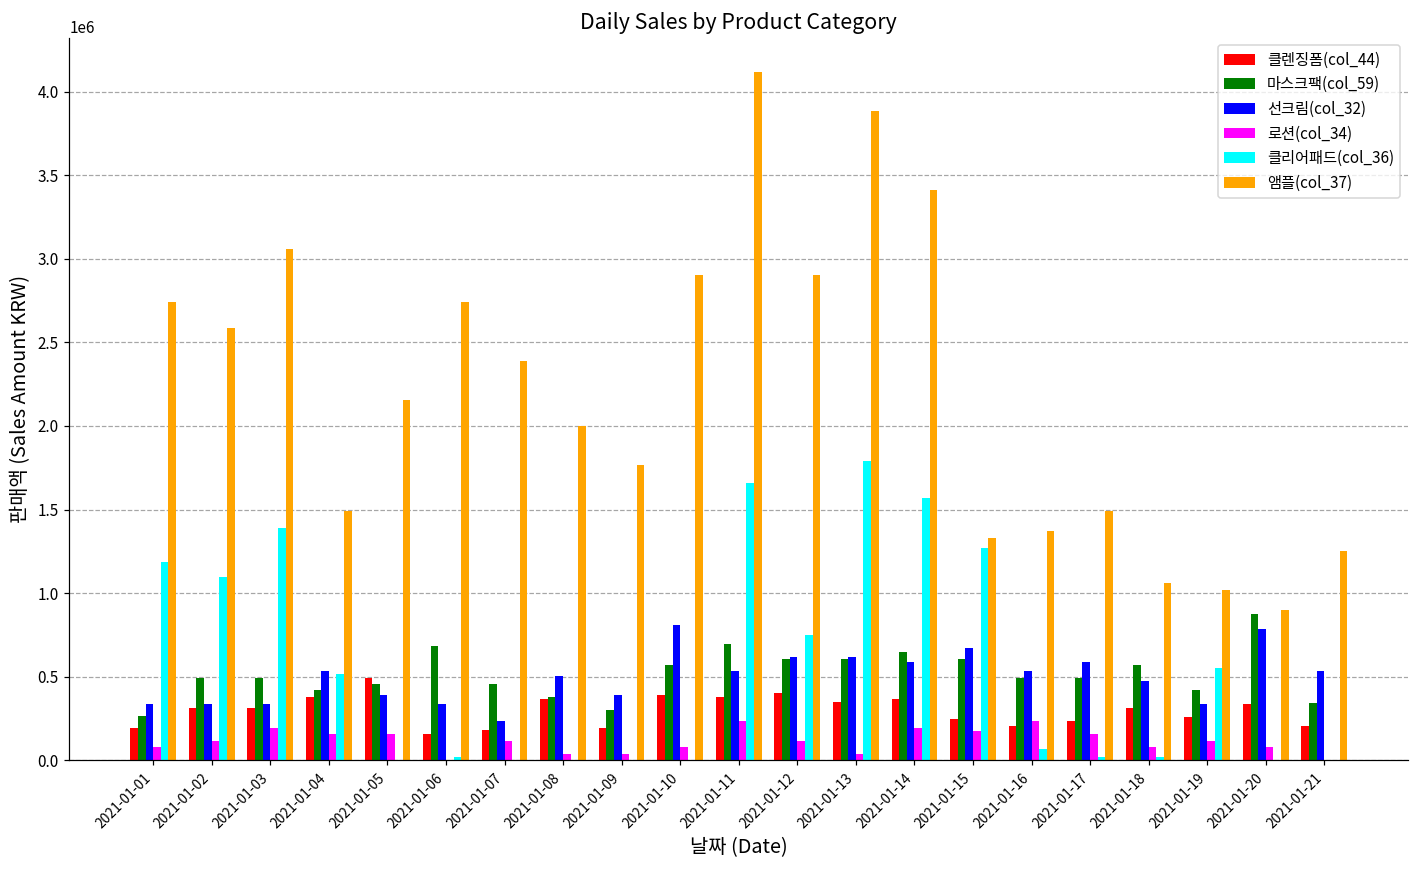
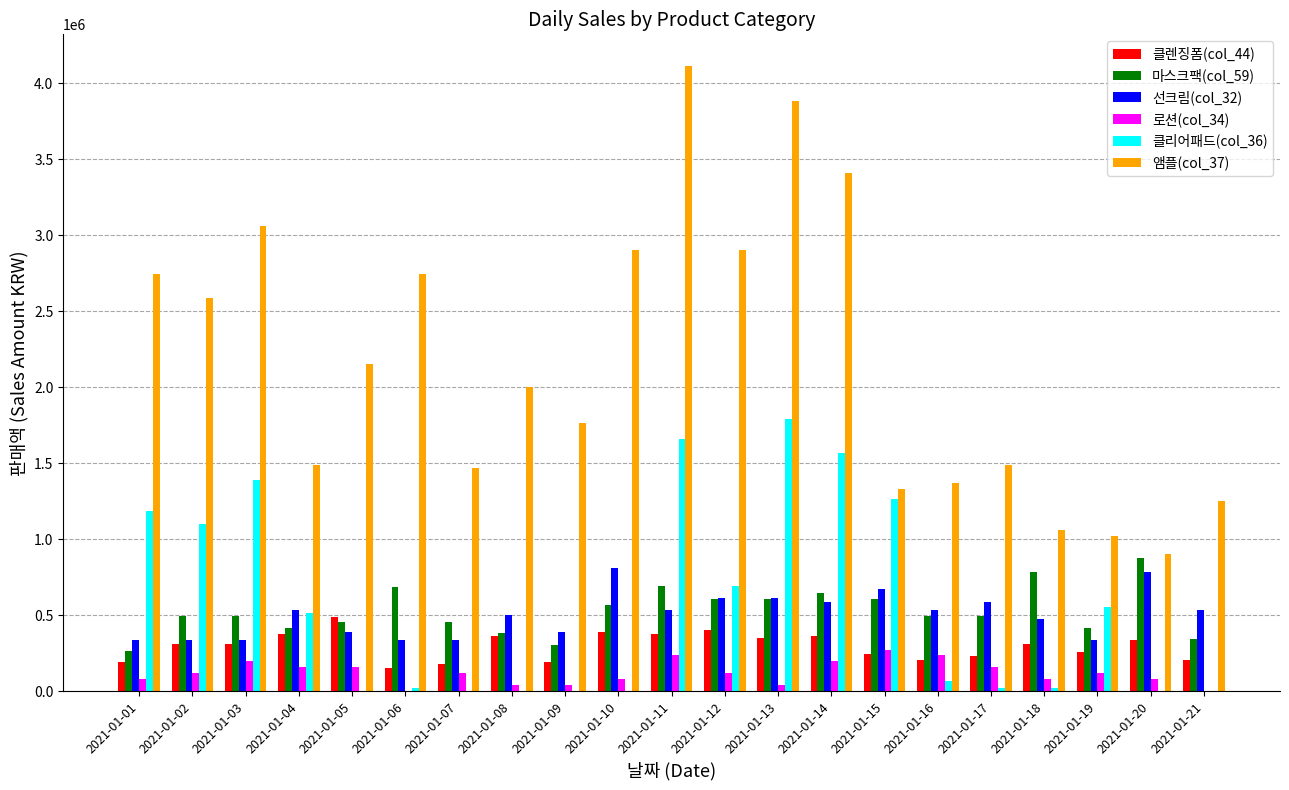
선크림(col_32), 2021-01-07: 240000 -> 340000
앰플(col_37), 2021-01-07: 2390000 -> 1470000
클리어패드(col_36), 2021-01-12: 750000 -> 690000
로션(col_34), 2021-01-15: 180000 -> 270000
마스크팩(col_59), 2021-01-18: 570000 -> 780000
